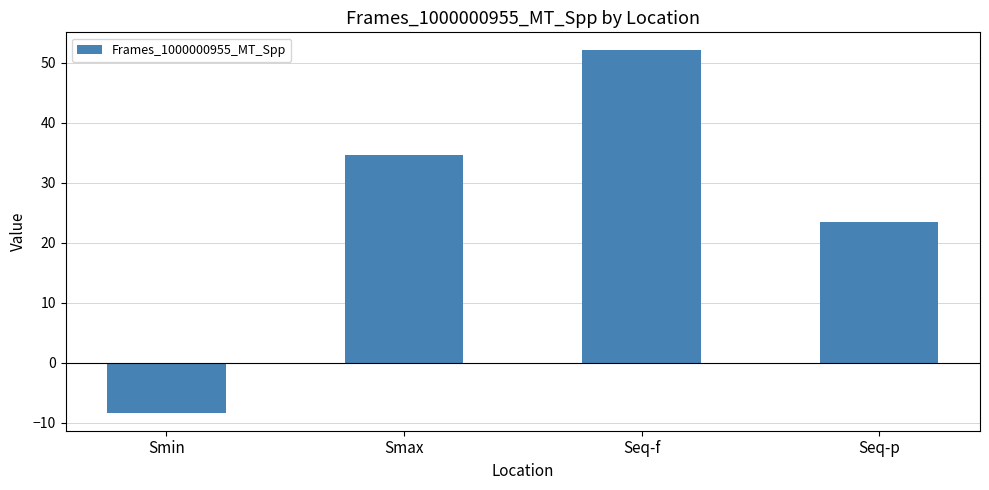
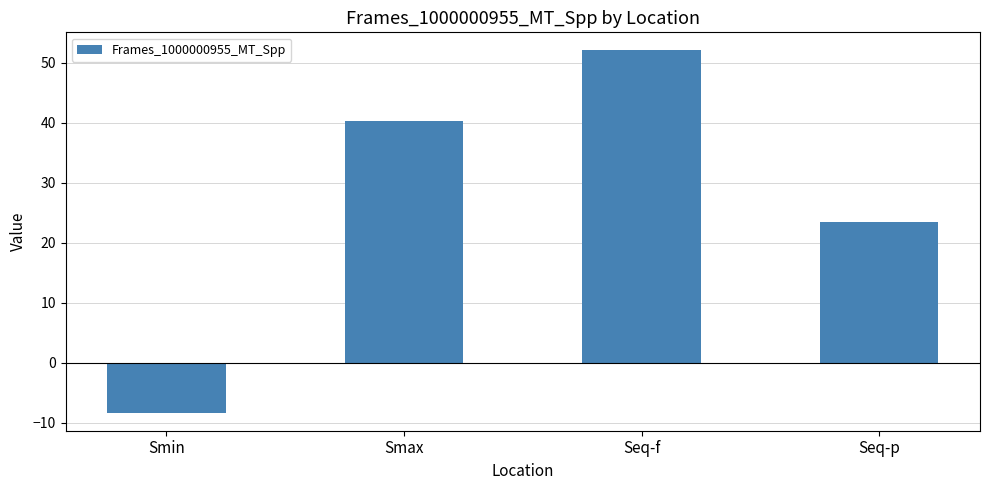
Smax: 35 -> 40
